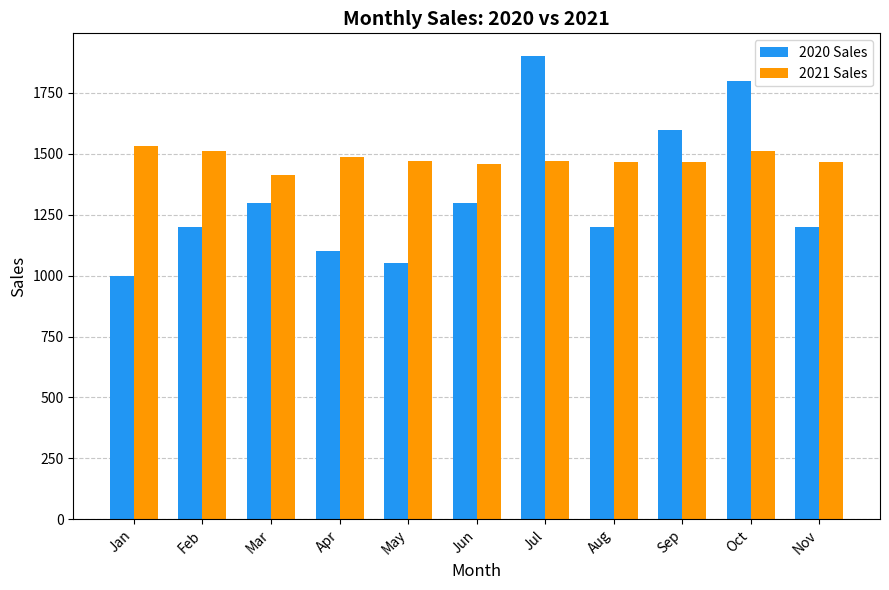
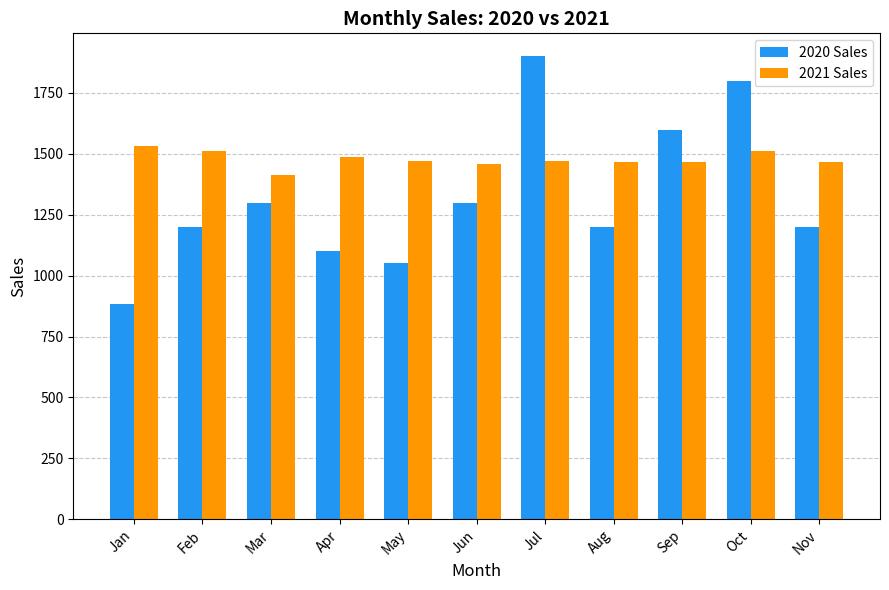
2020 Sales, Jan: 1000 -> 880
